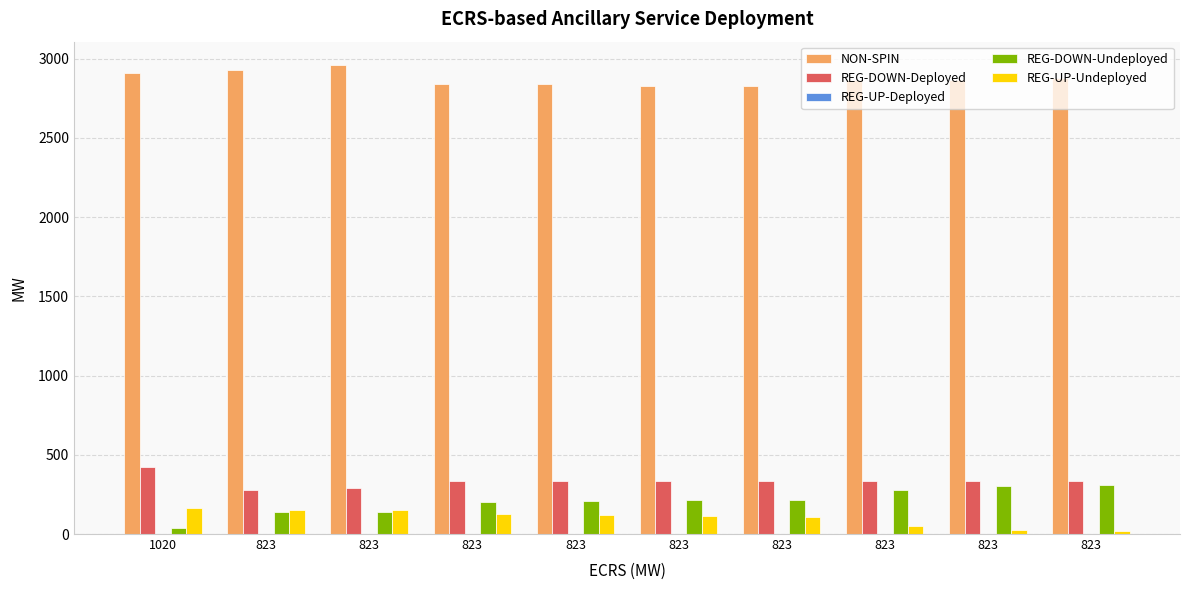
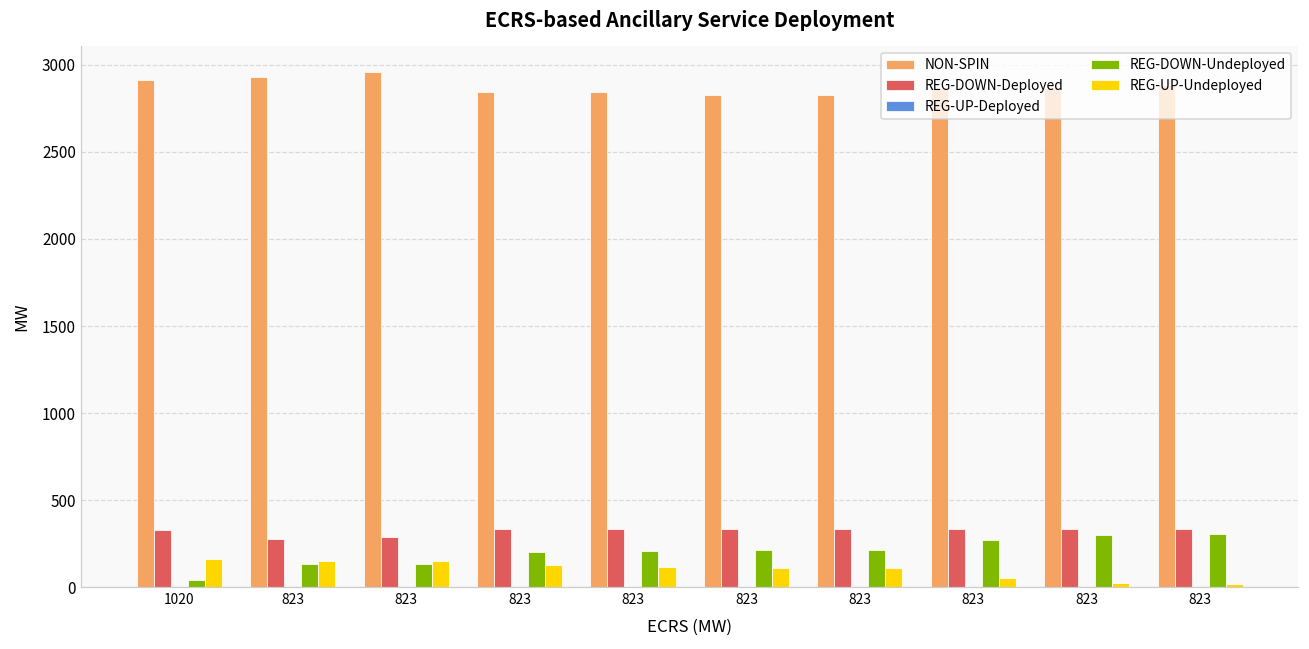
REG-DOWN-Deployed, 1020: 420 -> 330
